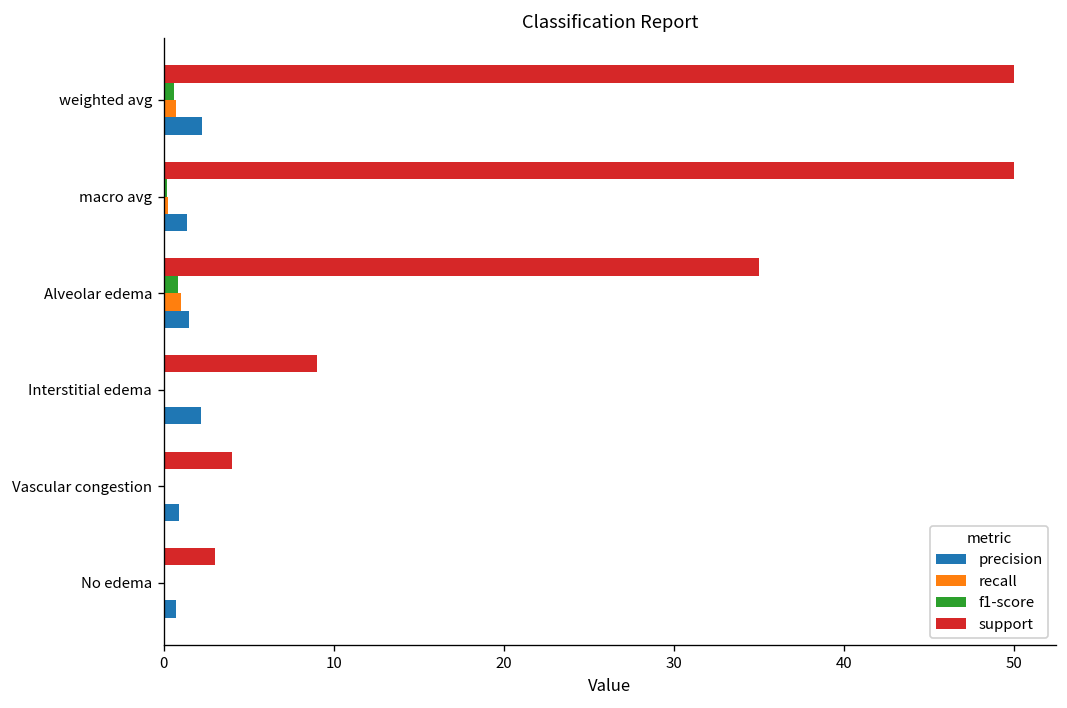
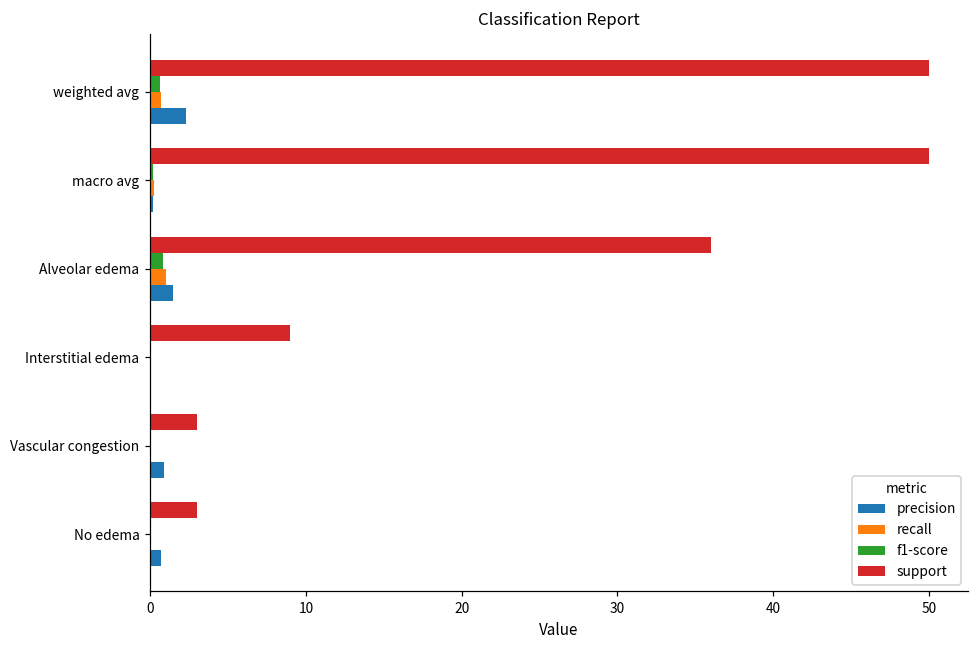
precision, macro avg: 1.4 -> 0.2
support, Alveolar edema: 35 -> 36
precision, Interstitial edema: 2.2 -> 0.0
support, Vascular congestion: 4 -> 3
